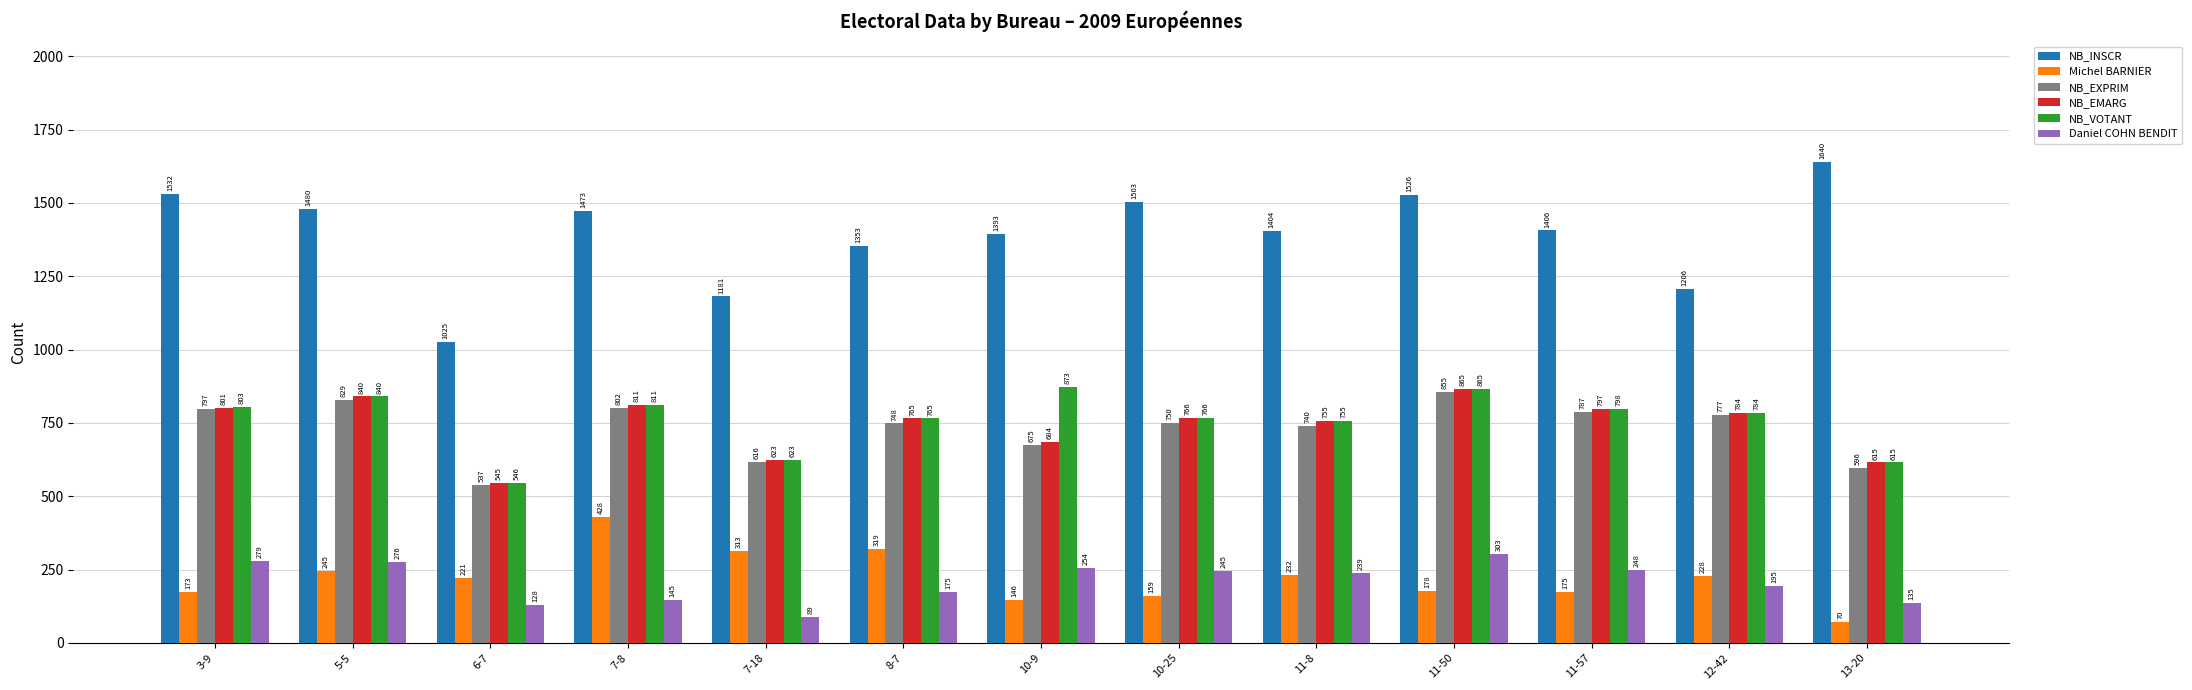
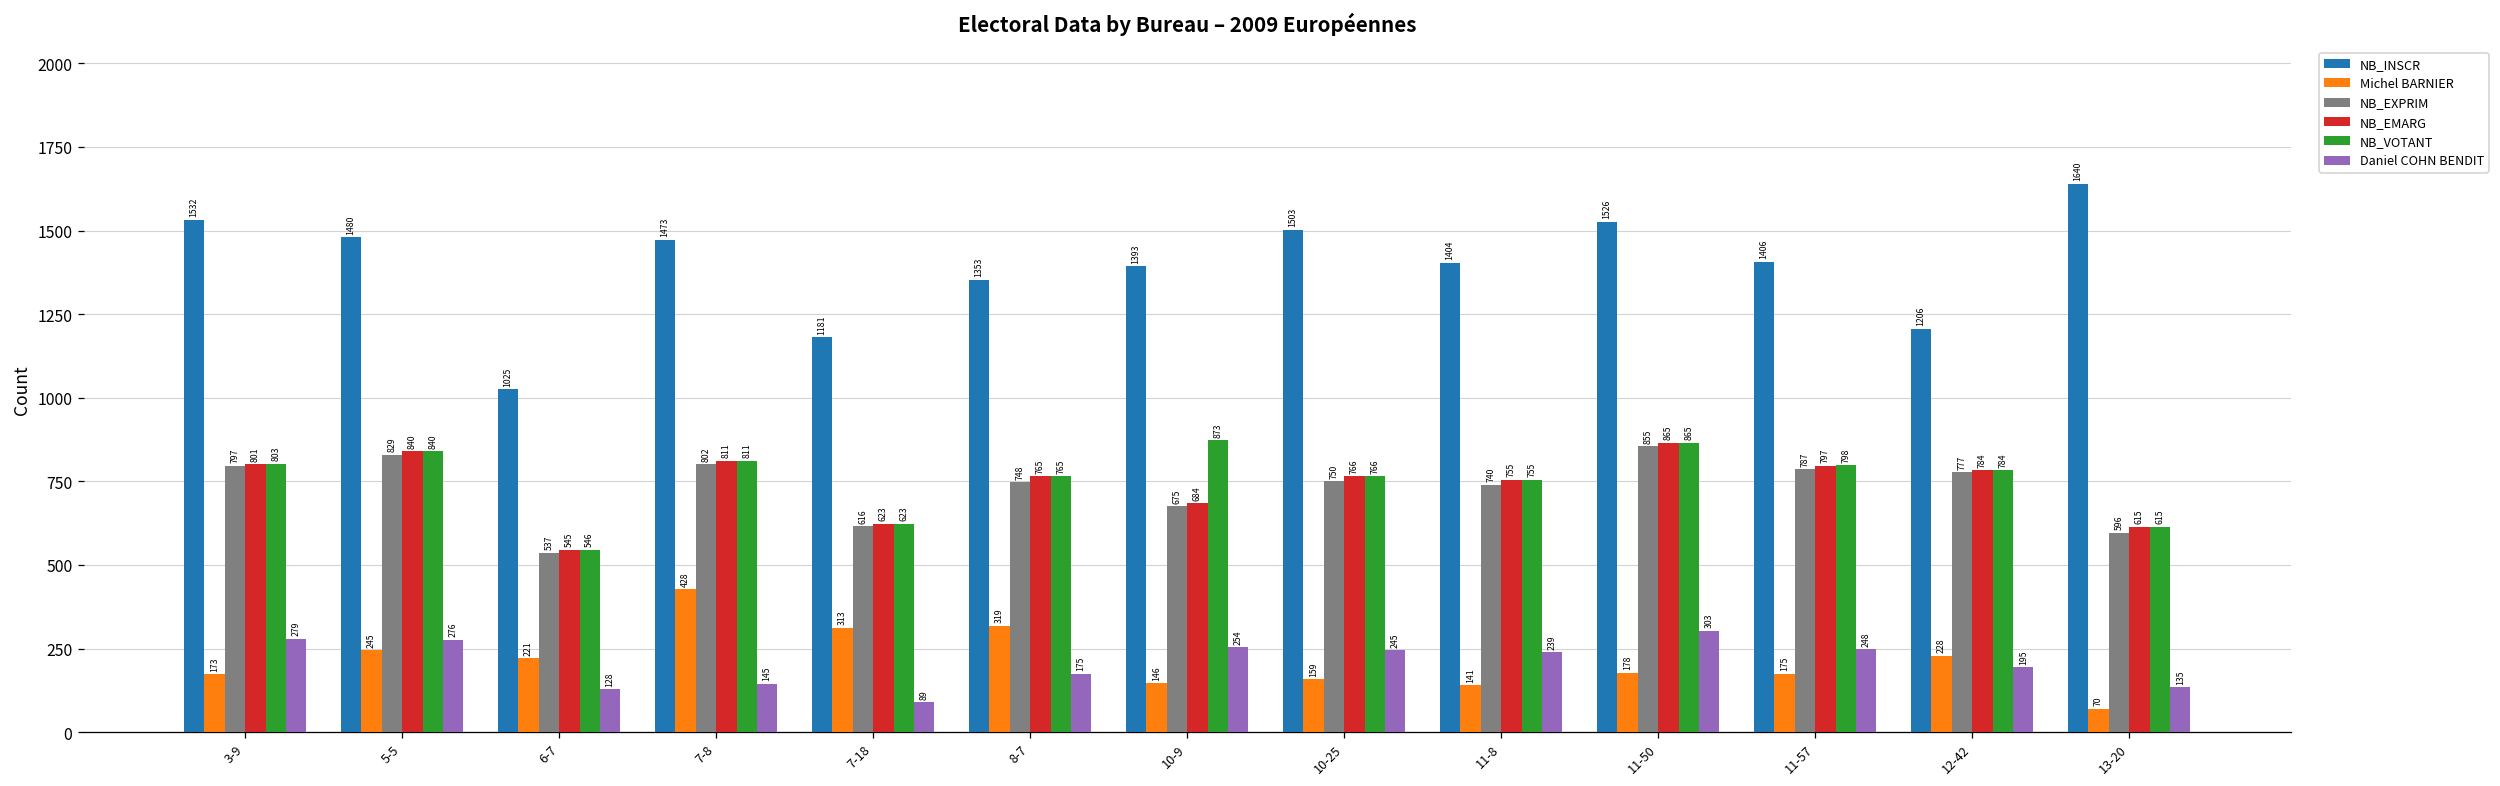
Michel BARNIER, 11-8: 232 -> 141
